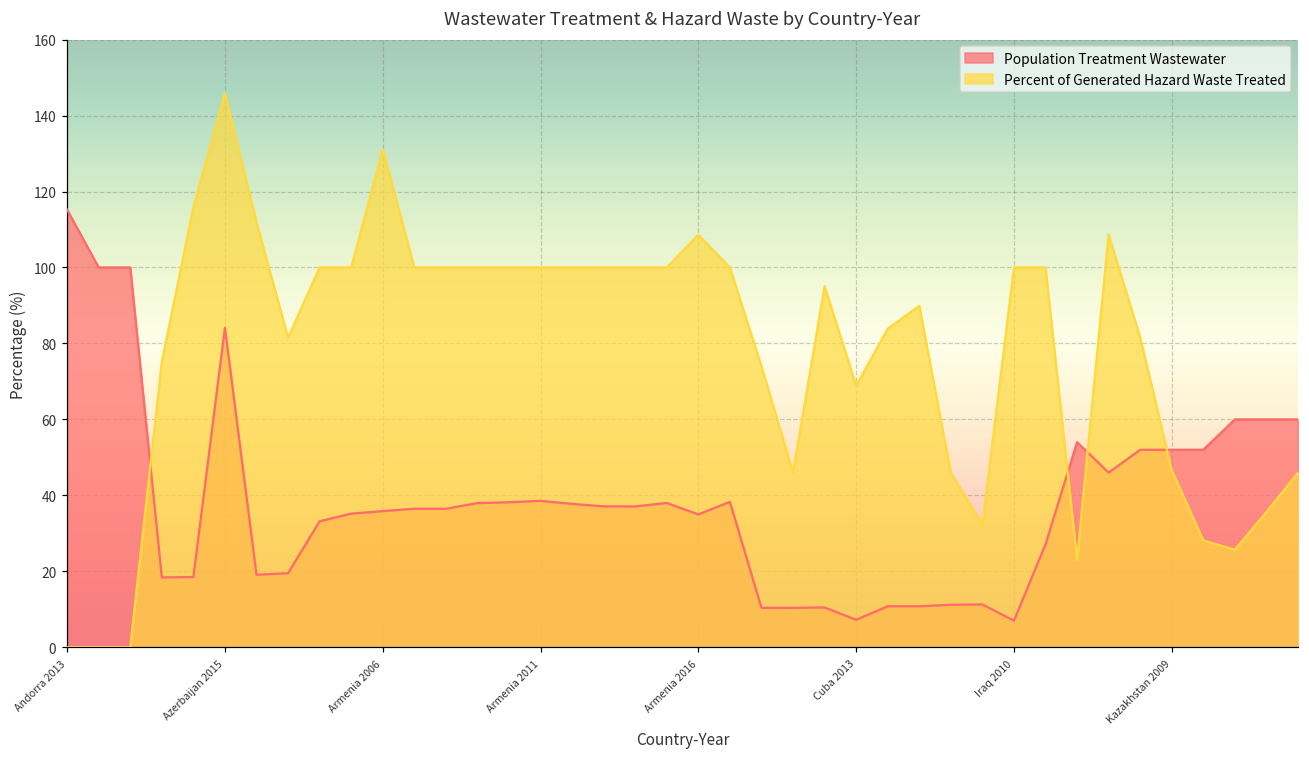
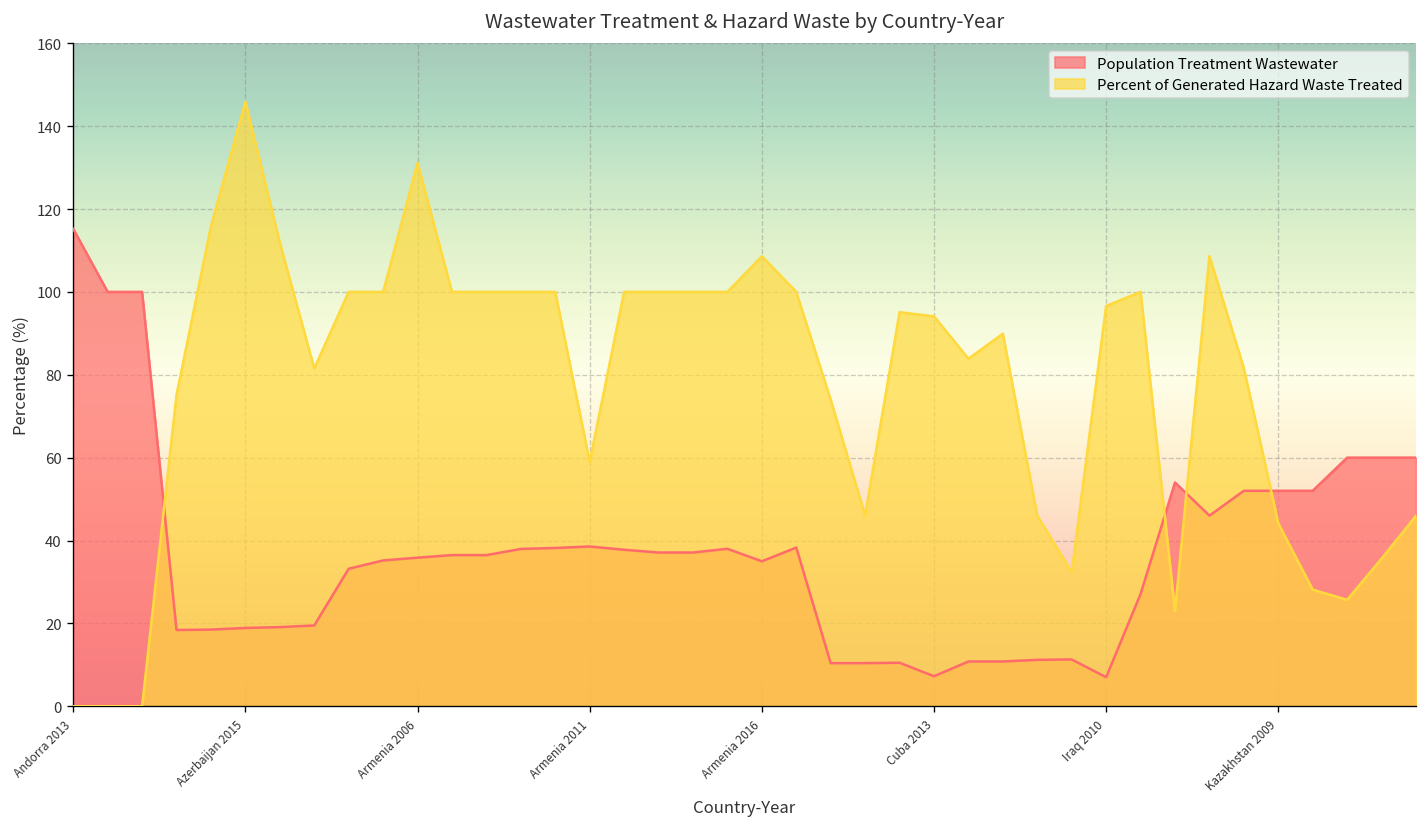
Population Treatment Wastewater, Azerbaijan 2015: 84 -> 19
Percent of Generated Hazard Waste Treated, Armenia 2011: 100 -> 59
Percent of Generated Hazard Waste Treated, Cuba 2013: 69 -> 94
Percent of Generated Hazard Waste Treated, Iraq 2010: 100 -> 97
Percent of Generated Hazard Waste Treated, Kazakhstan 2009: 47 -> 44
